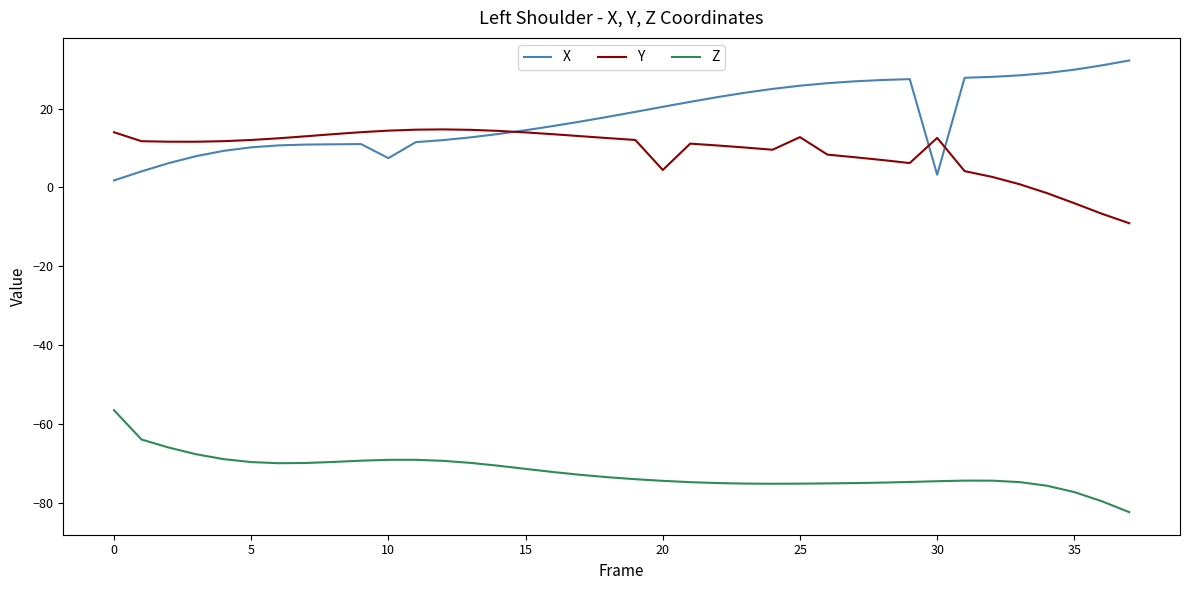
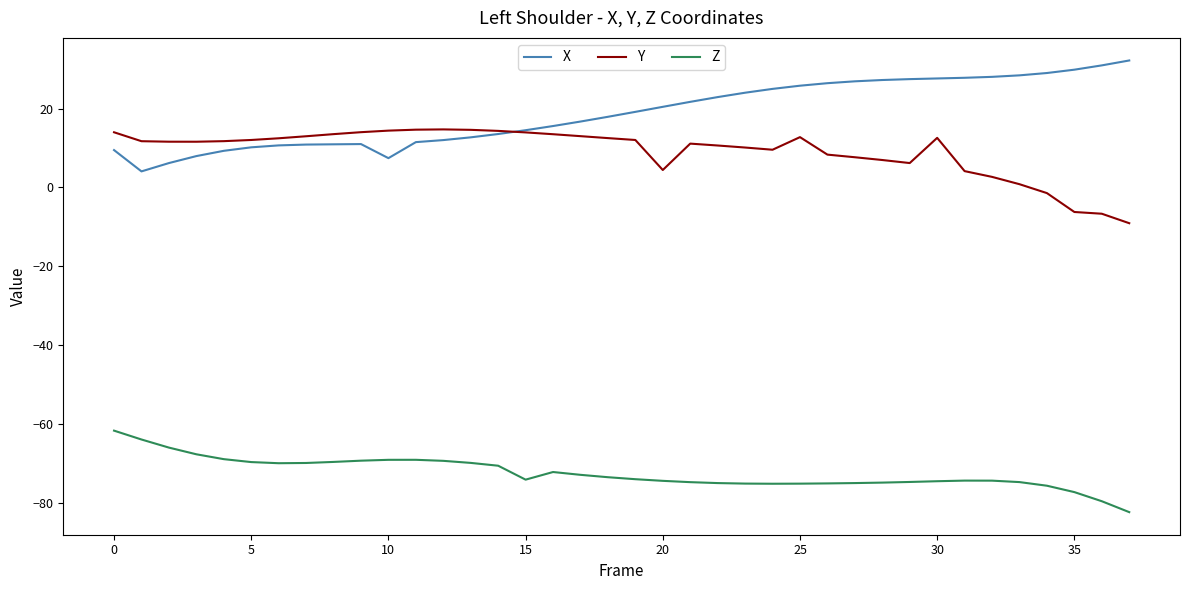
X, 0: 2 -> 9
Z, 0: -57 -> -62
Z, 15: -71 -> -74
X, 30: 3 -> 28
Y, 35: -4 -> -6
